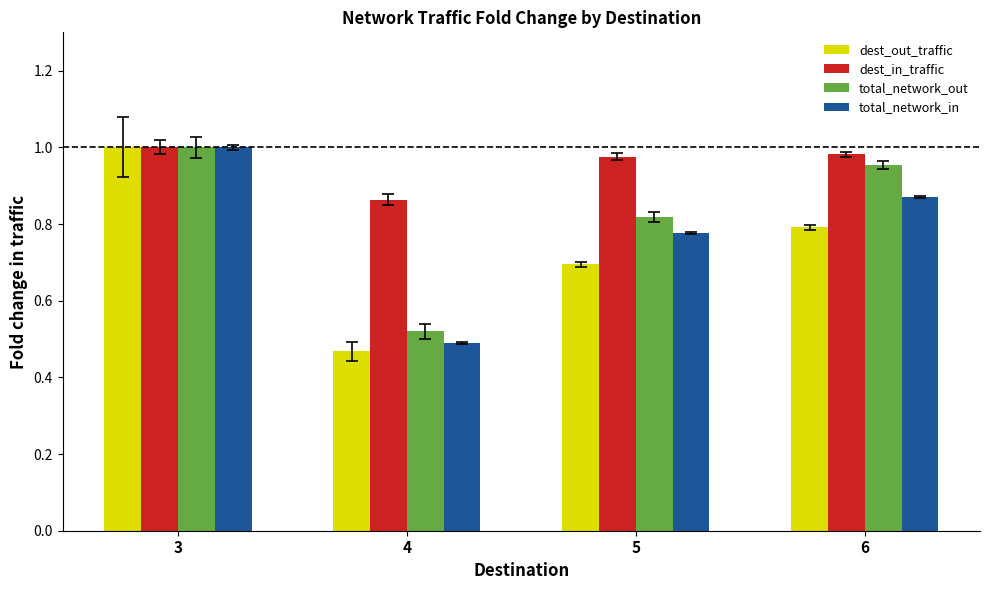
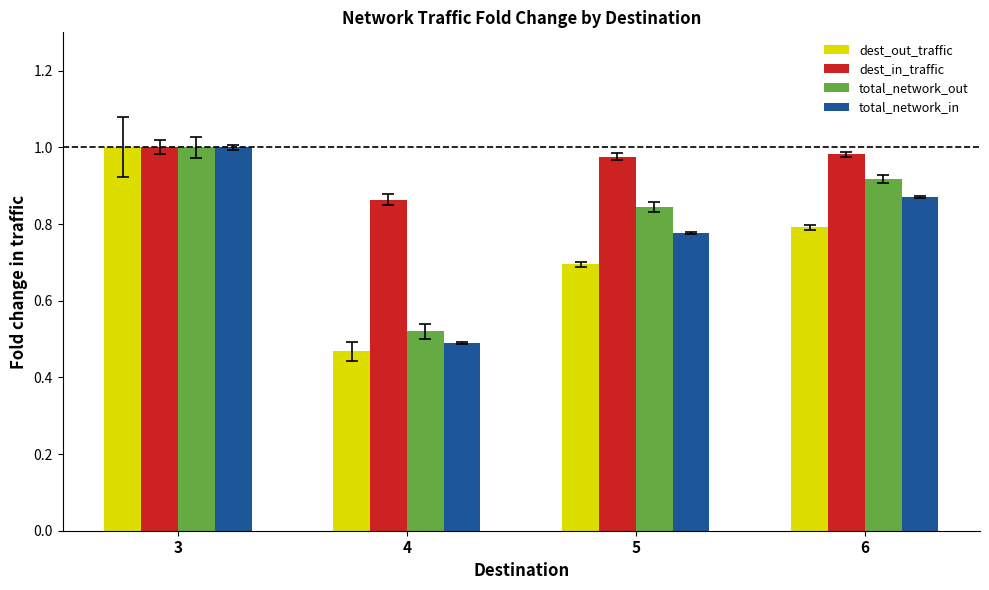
total_network_out, 5: 0.82 -> 0.84
total_network_out, 6: 0.95 -> 0.92
